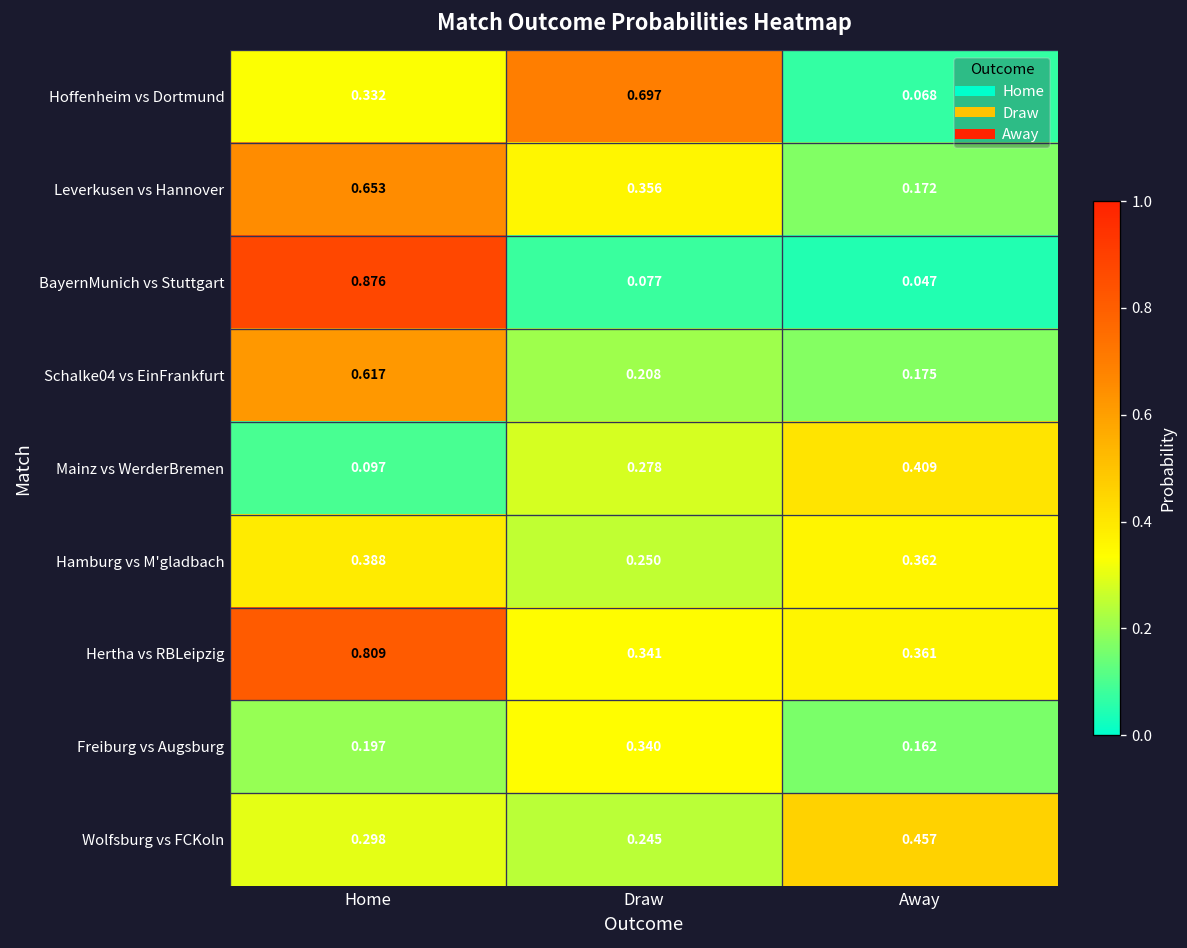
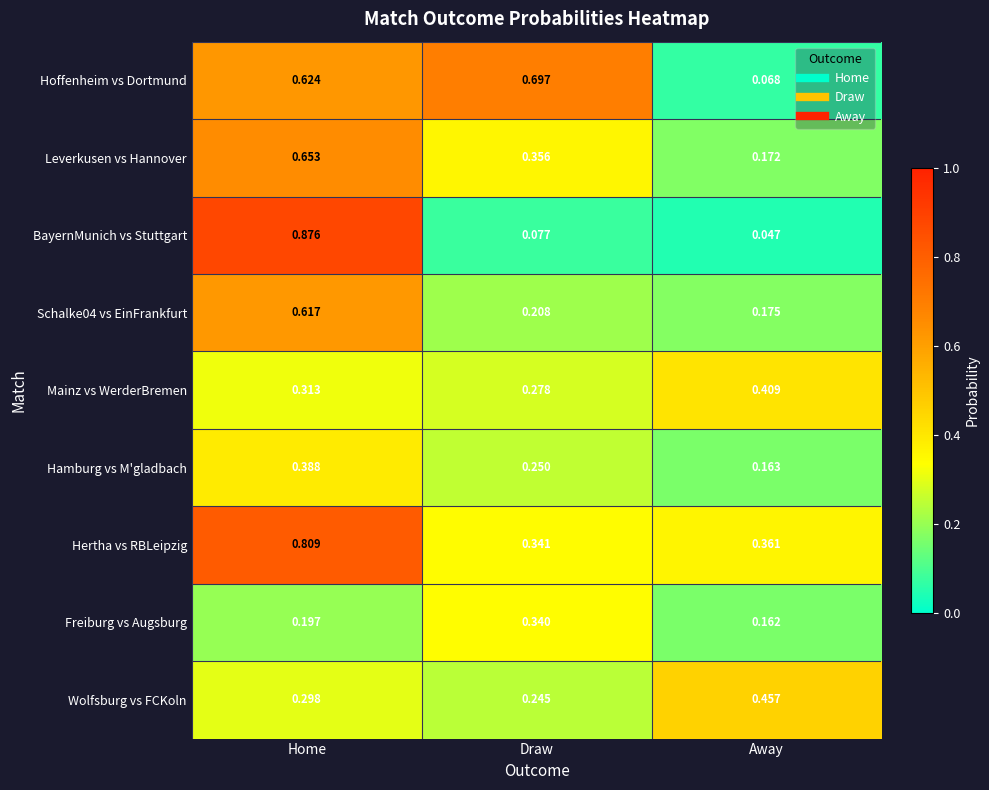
Hoffenheim vs Dortmund, Home: 0.332 -> 0.624
Mainz vs WerderBremen, Home: 0.097 -> 0.313
Hamburg vs M'gladbach, Away: 0.362 -> 0.163
